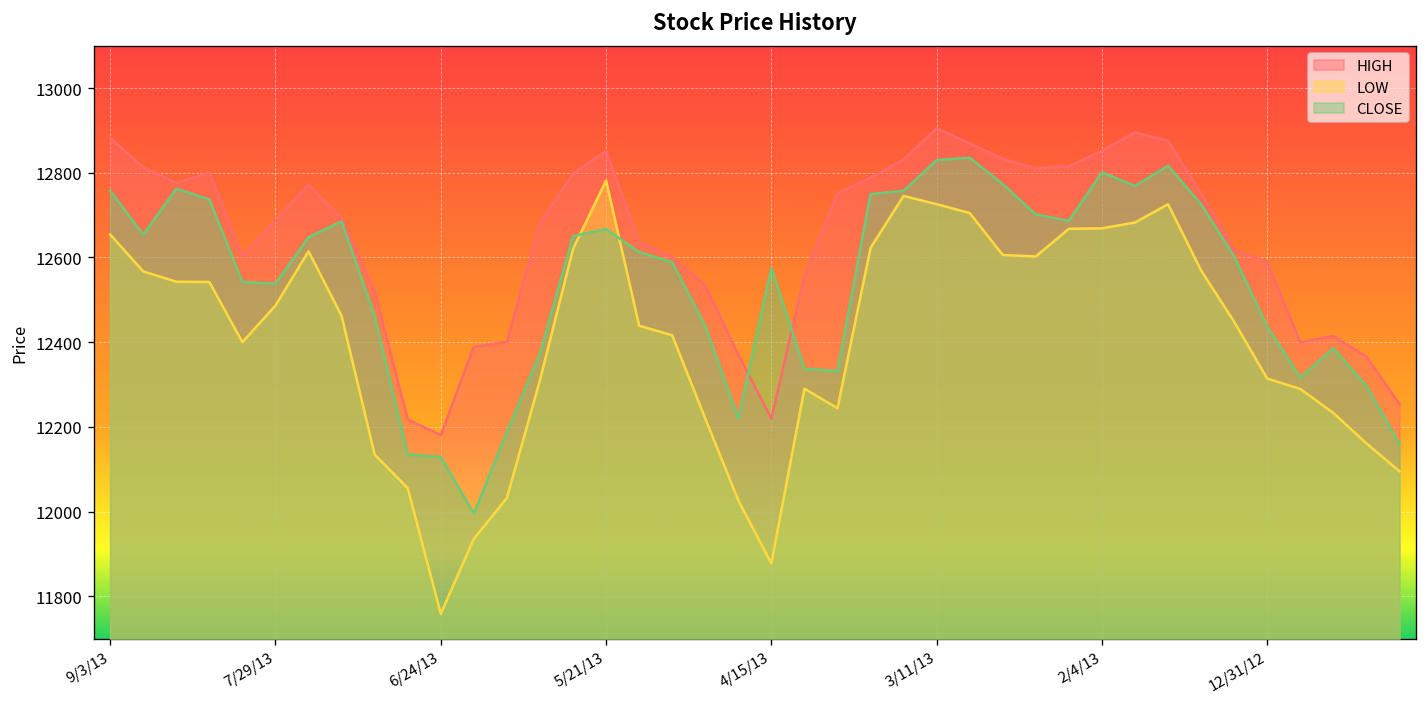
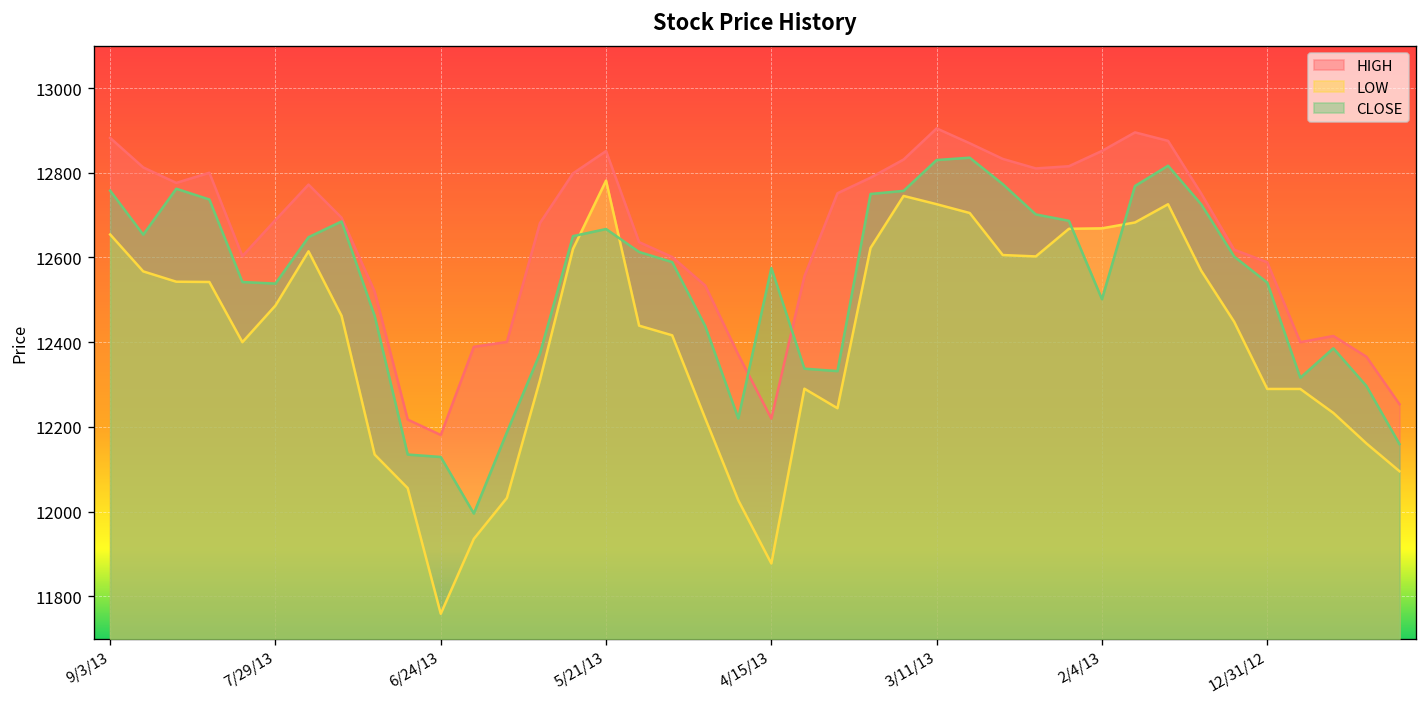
CLOSE, 2/4/13: 12800 -> 12500
LOW, 12/31/12: 12310 -> 12290
CLOSE, 12/31/12: 12440 -> 12540
